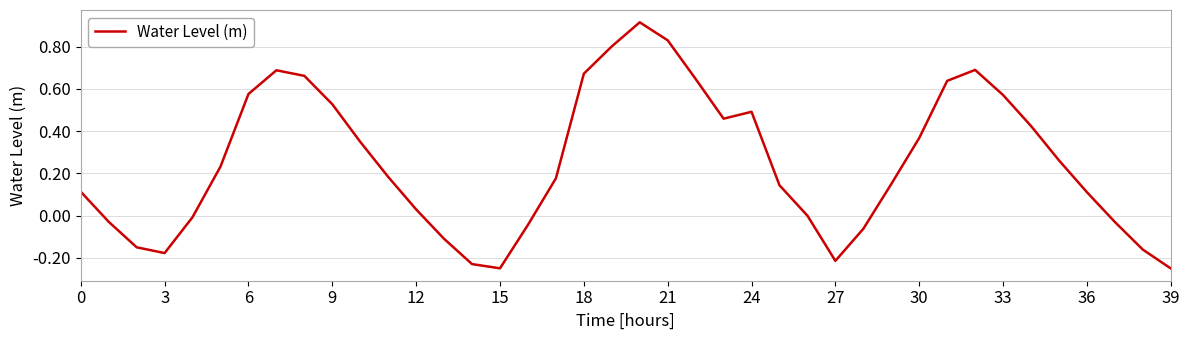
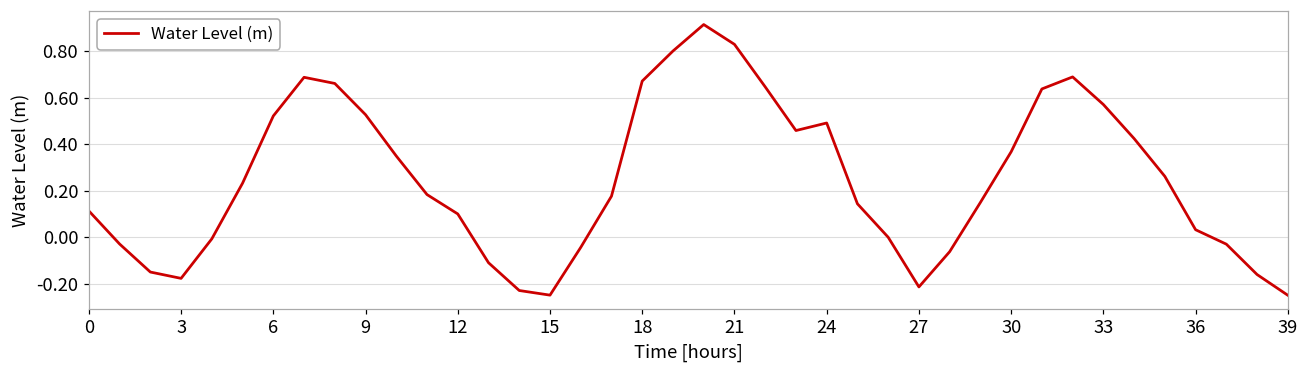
6: 0.58 -> 0.52
12: 0.03 -> 0.10
36: 0.11 -> 0.03
